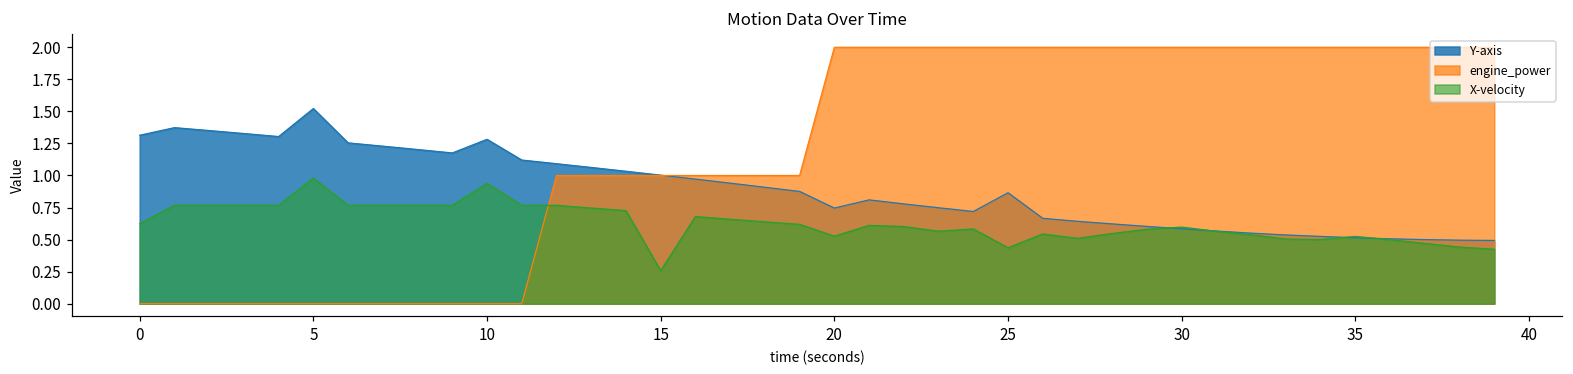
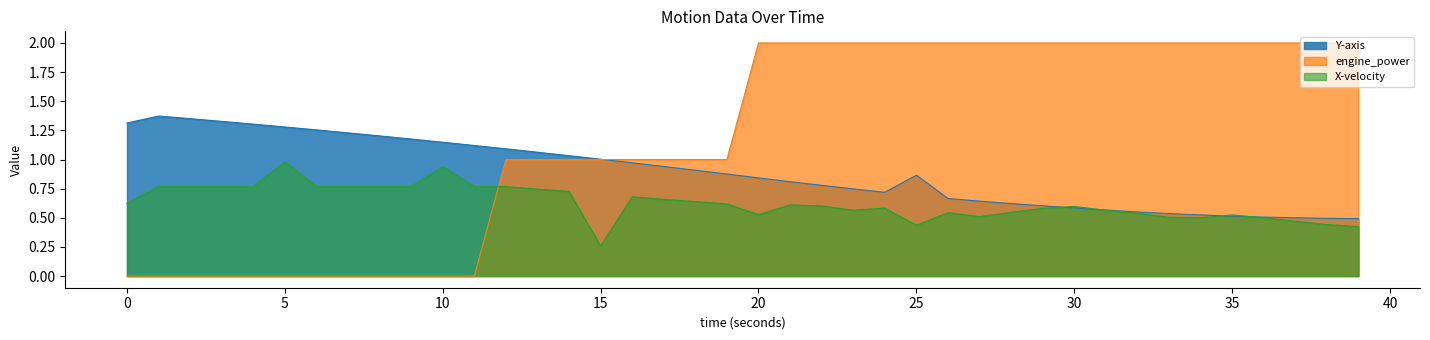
Y-axis, 5: 1.52 -> 1.28
Y-axis, 10: 1.28 -> 1.15
Y-axis, 20: 0.75 -> 0.84
